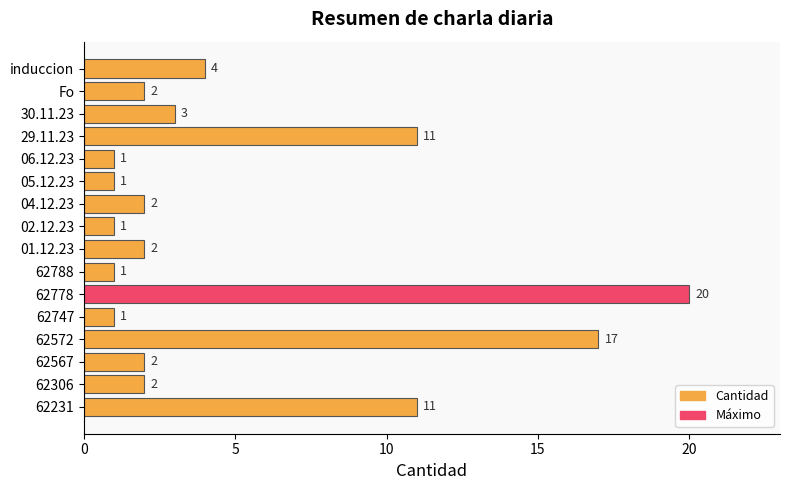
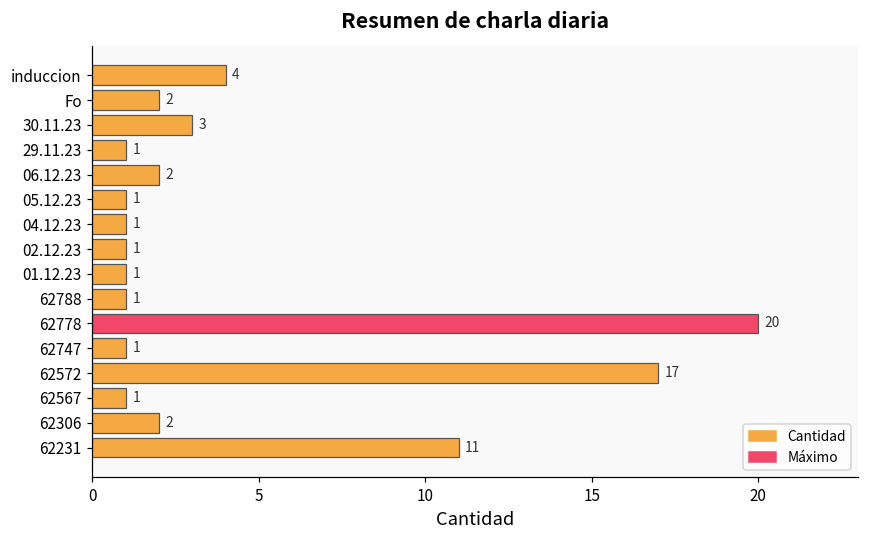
29.11.23: 11 -> 1
06.12.23: 1 -> 2
04.12.23: 2 -> 1
01.12.23: 2 -> 1
62567: 2 -> 1
